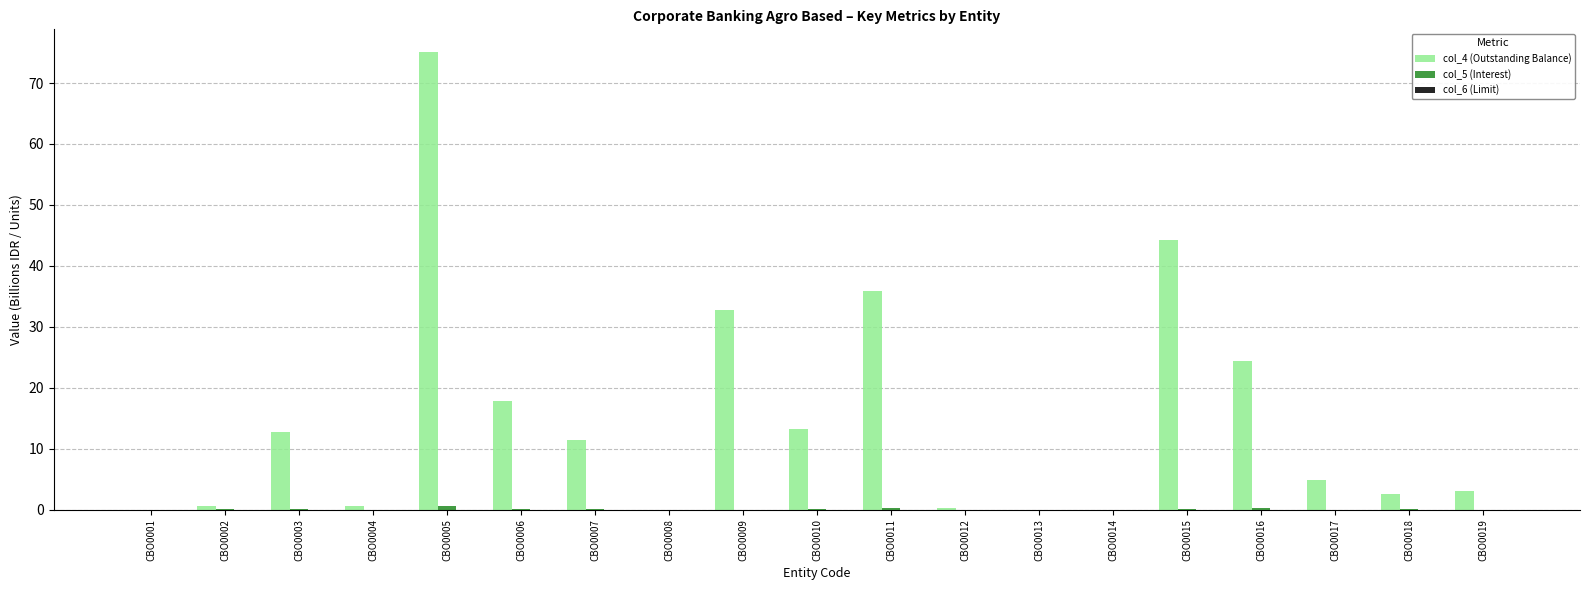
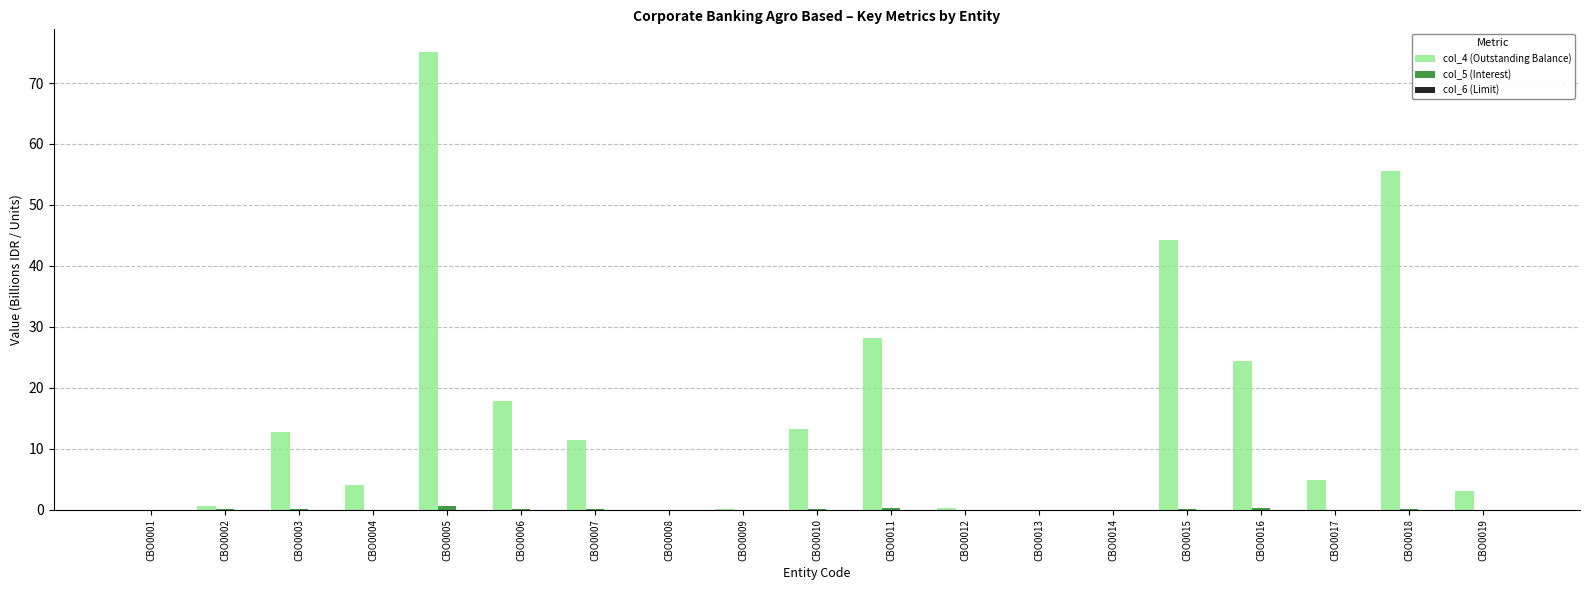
col_4 (Outstanding Balance), CBO0004: 1 -> 4
col_4 (Outstanding Balance), CBO0009: 33 -> 0
col_4 (Outstanding Balance), CBO0011: 36 -> 28
col_4 (Outstanding Balance), CBO0018: 3 -> 56
